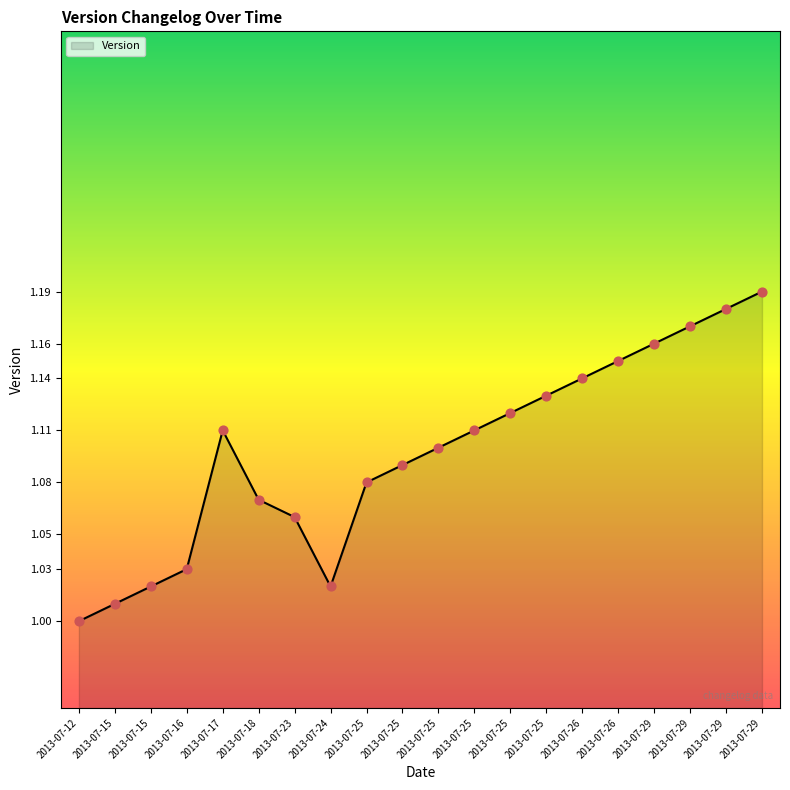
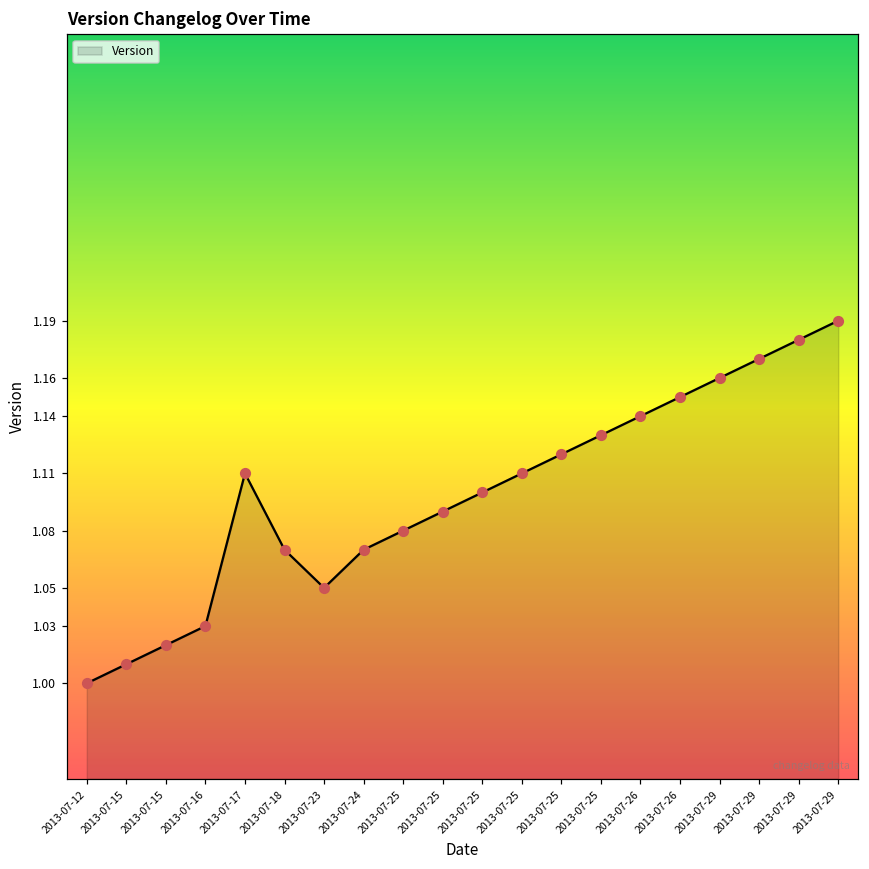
2013-07-23: 1.06 -> 1.05
2013-07-24: 1.02 -> 1.07
